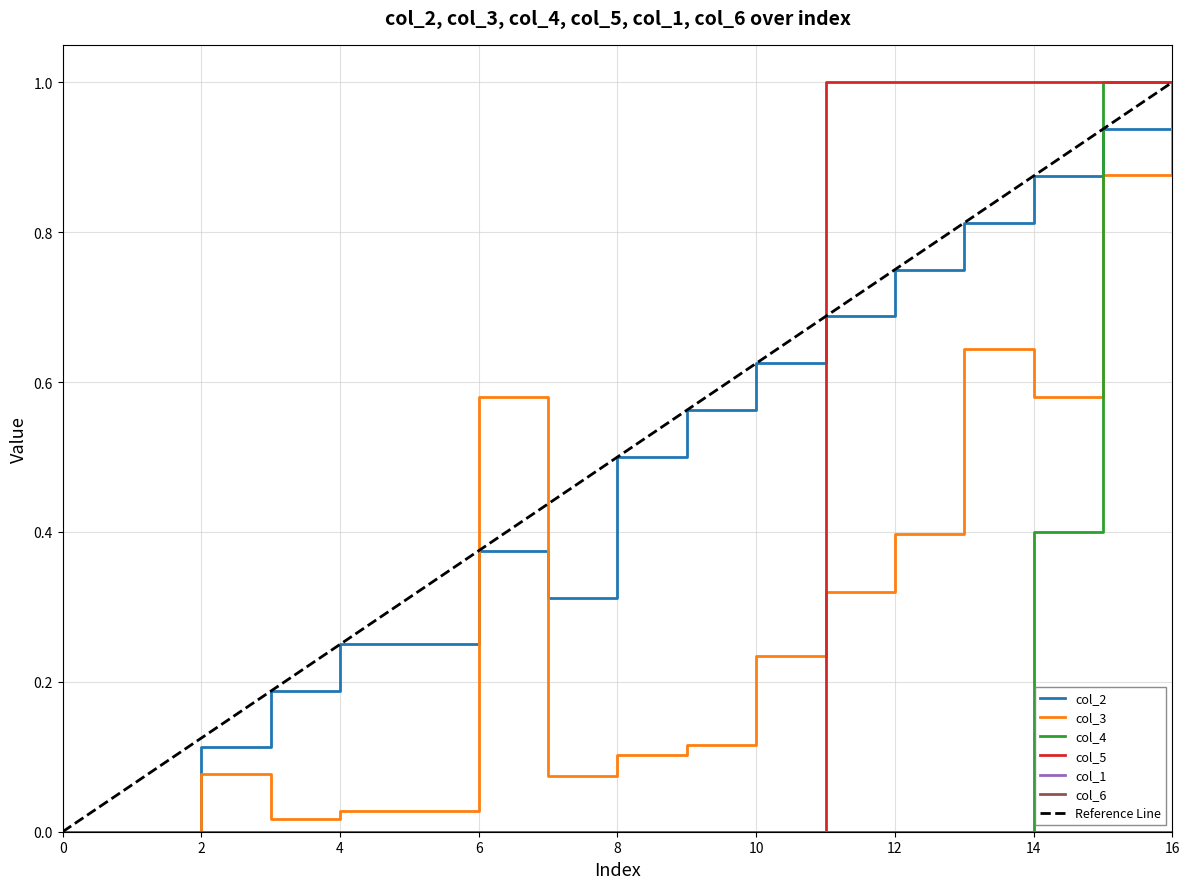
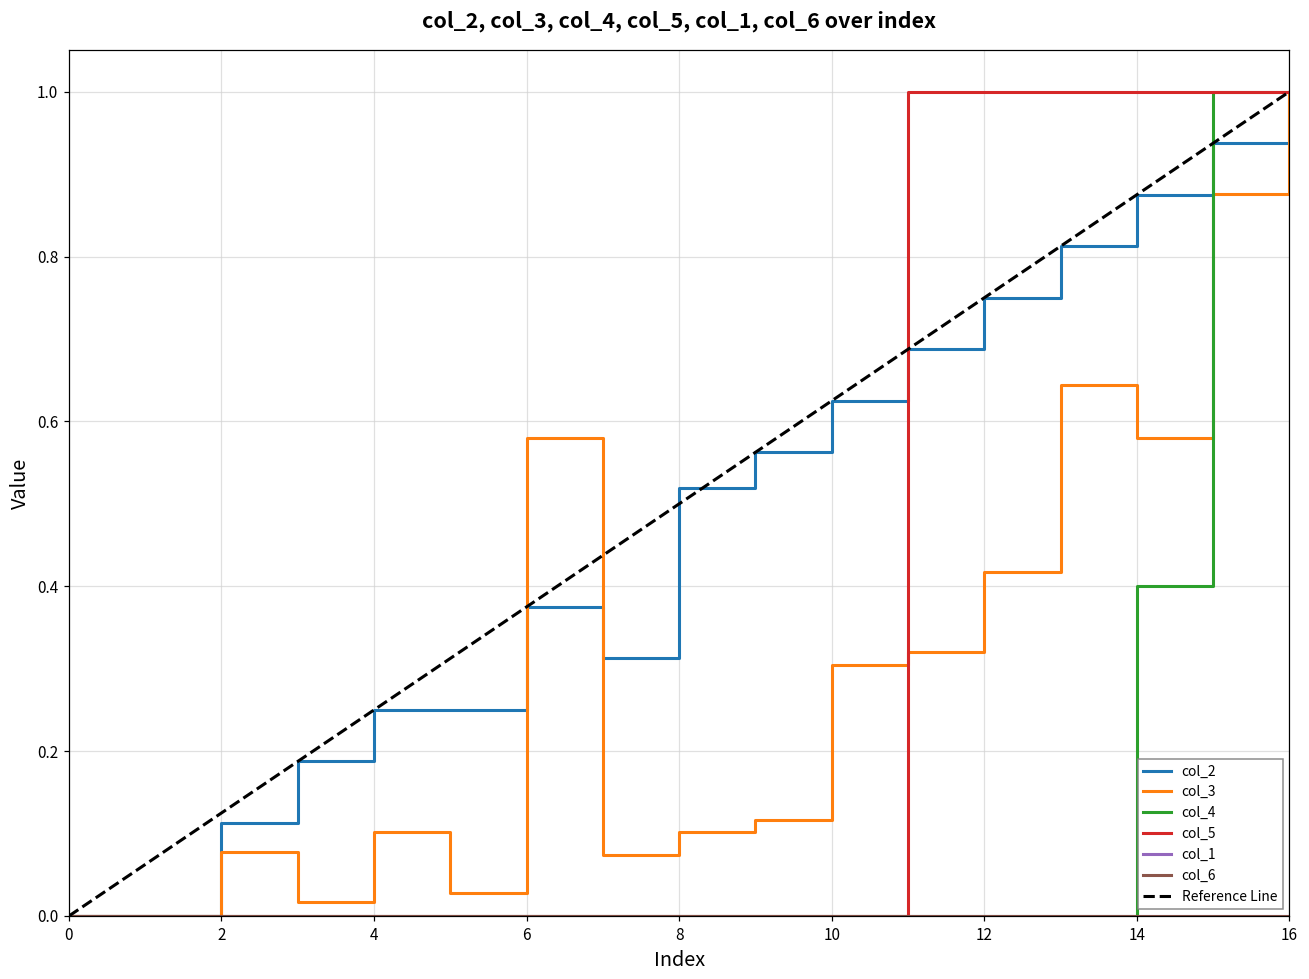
col_3, 4: 0.03 -> 0.10
col_2, 8: 0.50 -> 0.52
col_3, 10: 0.23 -> 0.30
col_3, 12: 0.40 -> 0.42
